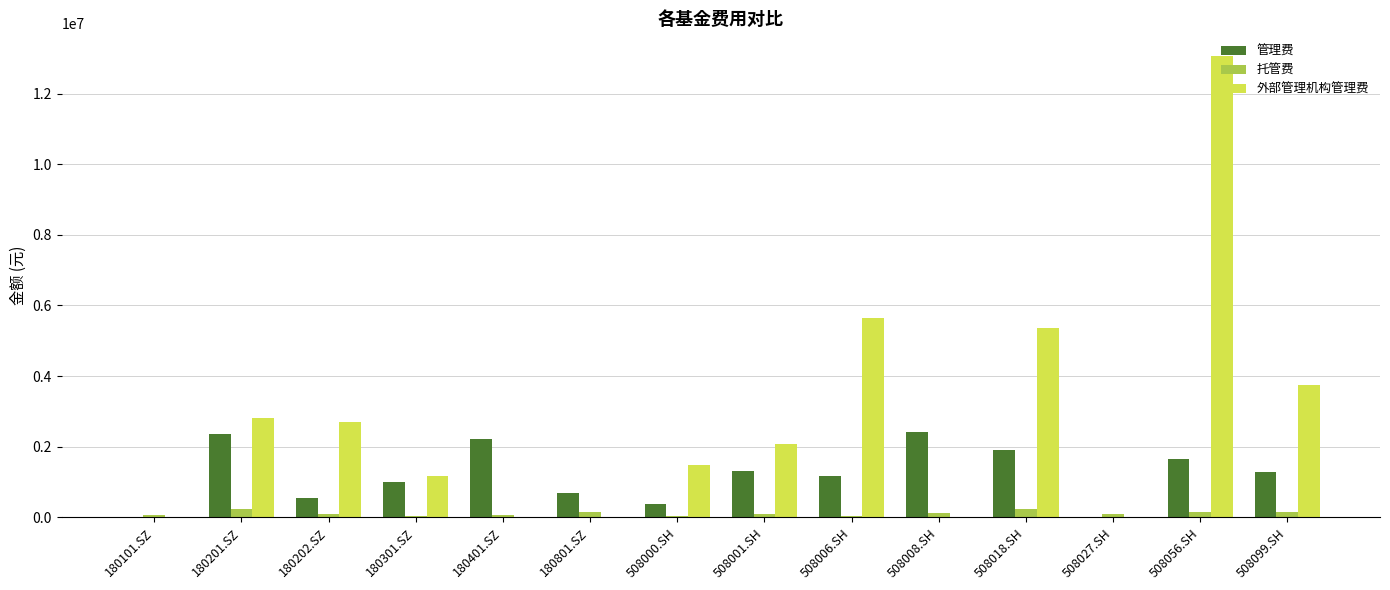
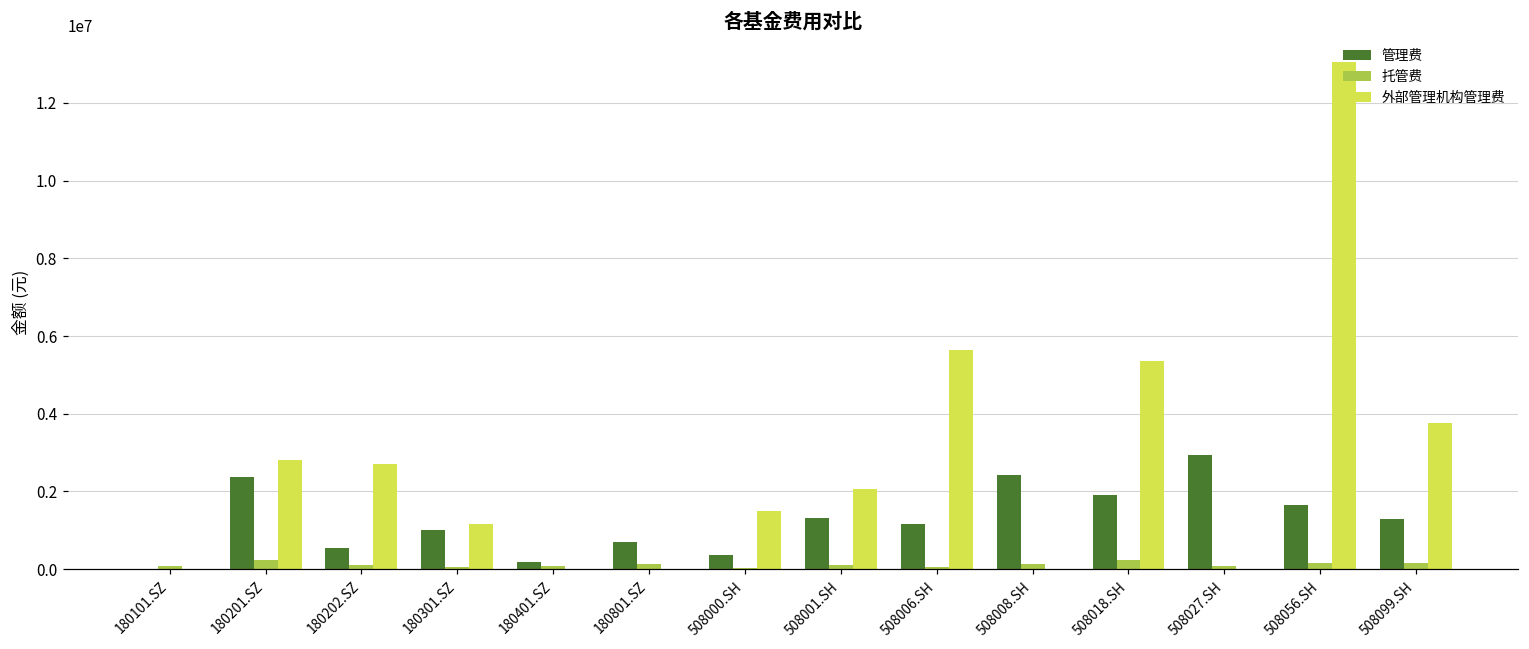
管理费, 180401.SZ: 2200000 -> 200000
管理费, 508027.SH: 0 -> 2900000
